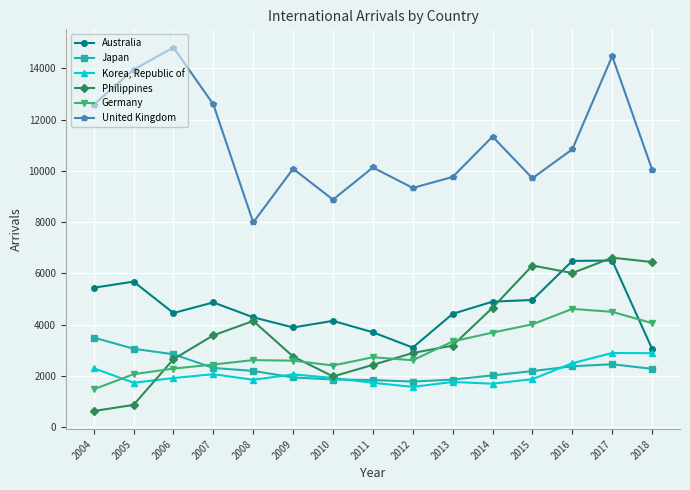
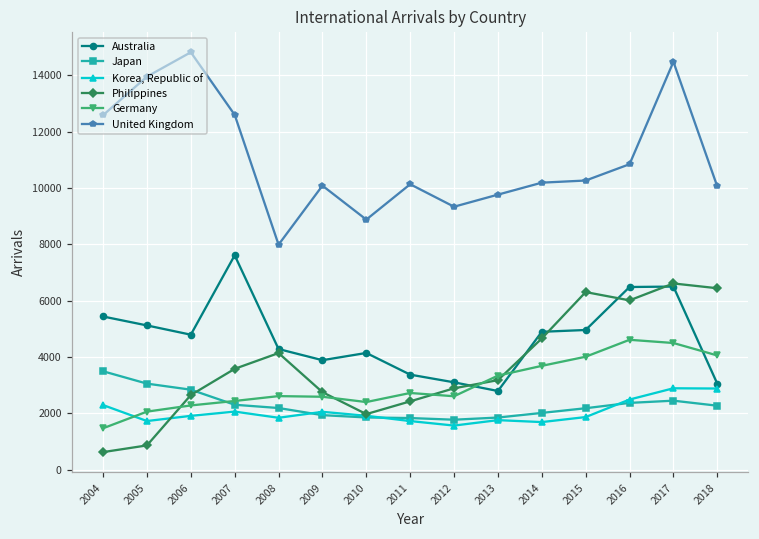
Australia, 2005: 5700 -> 5100
Australia, 2006: 4500 -> 4800
Australia, 2007: 4900 -> 7600
Australia, 2011: 3700 -> 3400
Australia, 2013: 4400 -> 2800
United Kingdom, 2014: 11300 -> 10200
United Kingdom, 2015: 9700 -> 10300
